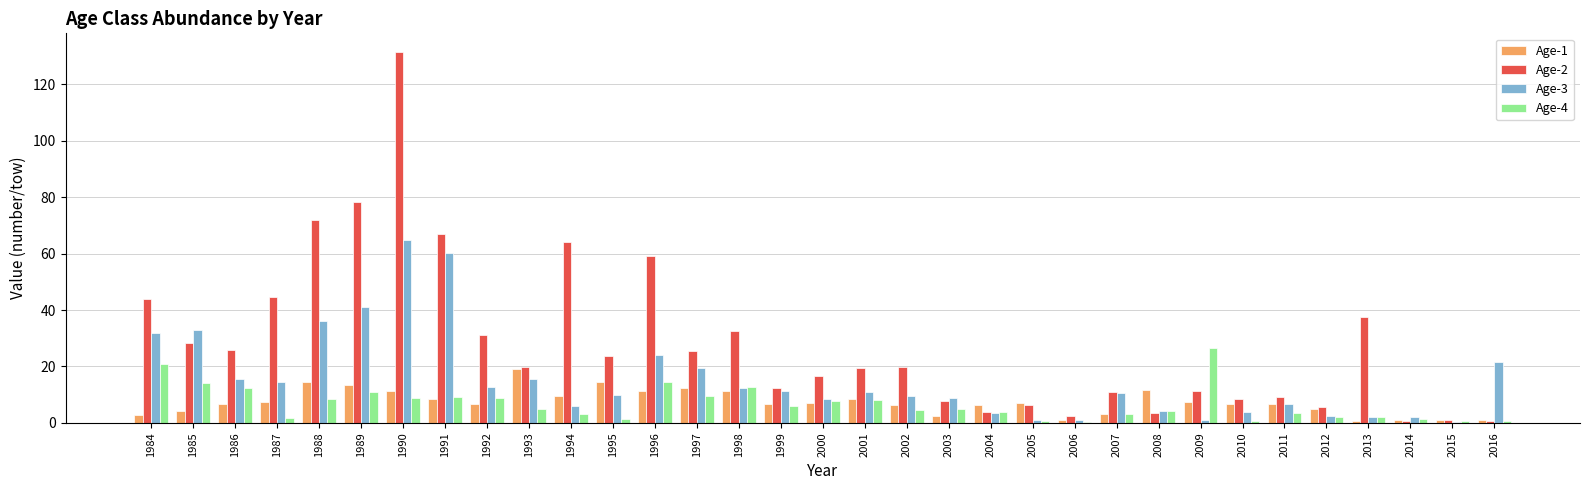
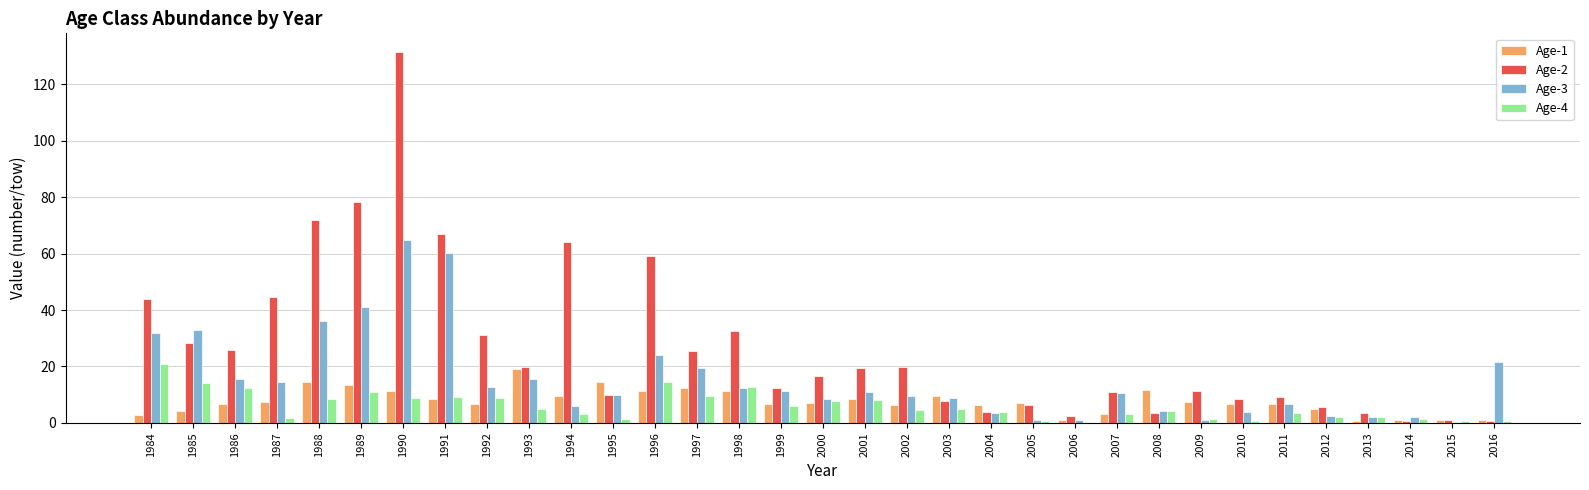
Age-2, 1995: 24 -> 10
Age-1, 2003: 2 -> 9
Age-4, 2009: 27 -> 1
Age-2, 2013: 38 -> 4
